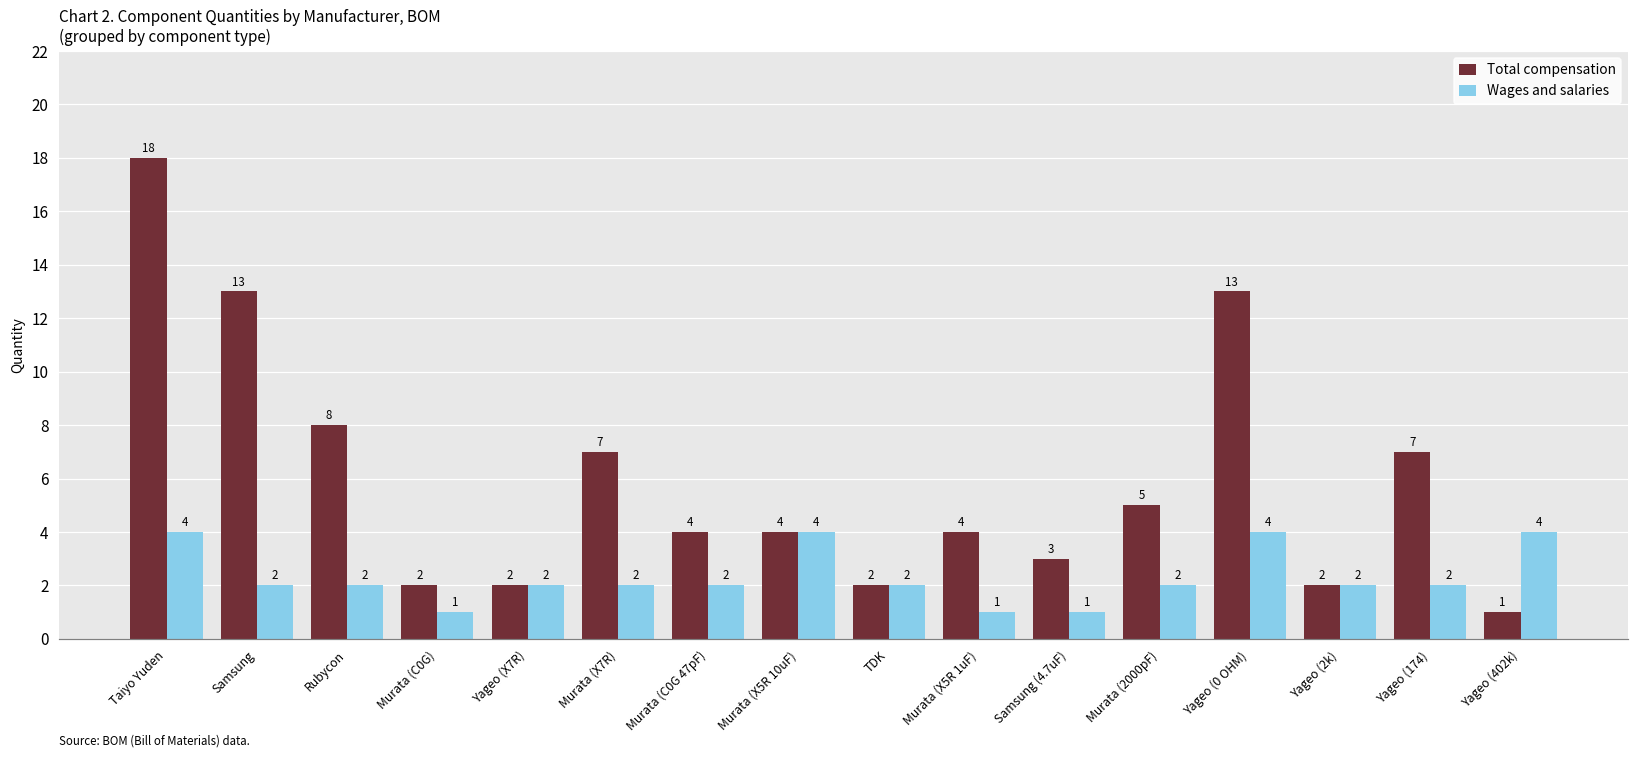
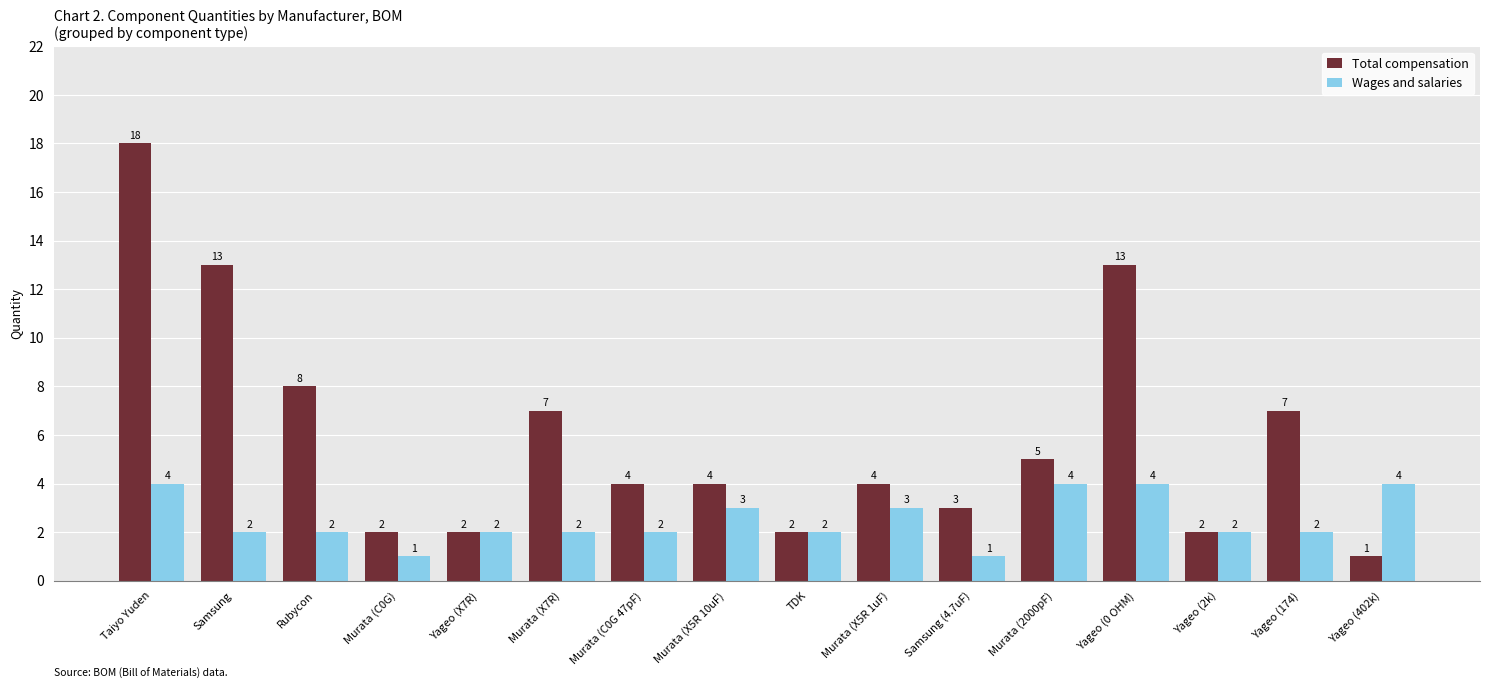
Wages and salaries, Murata (X5R 10uF): 4 -> 3
Wages and salaries, Murata (X5R 1uF): 1 -> 3
Wages and salaries, Murata (2000pF): 2 -> 4
